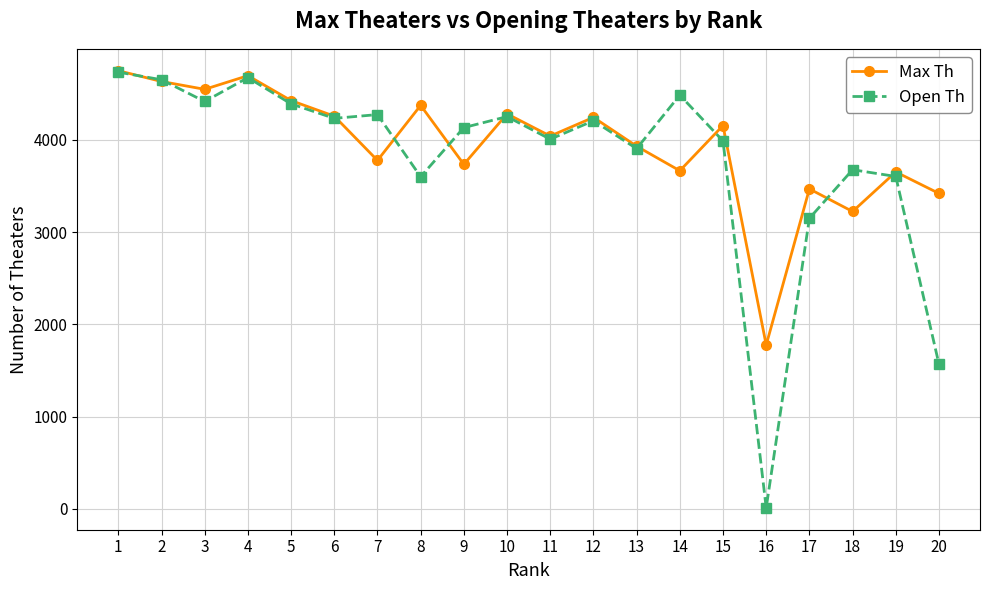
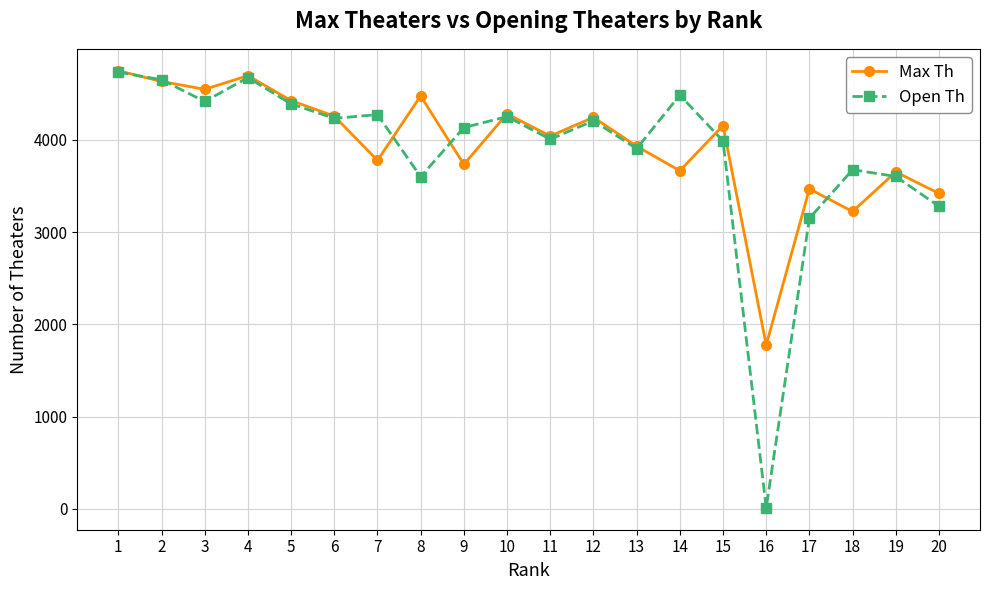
Max Th, 8: 4400 -> 4500
Open Th, 20: 1600 -> 3300
